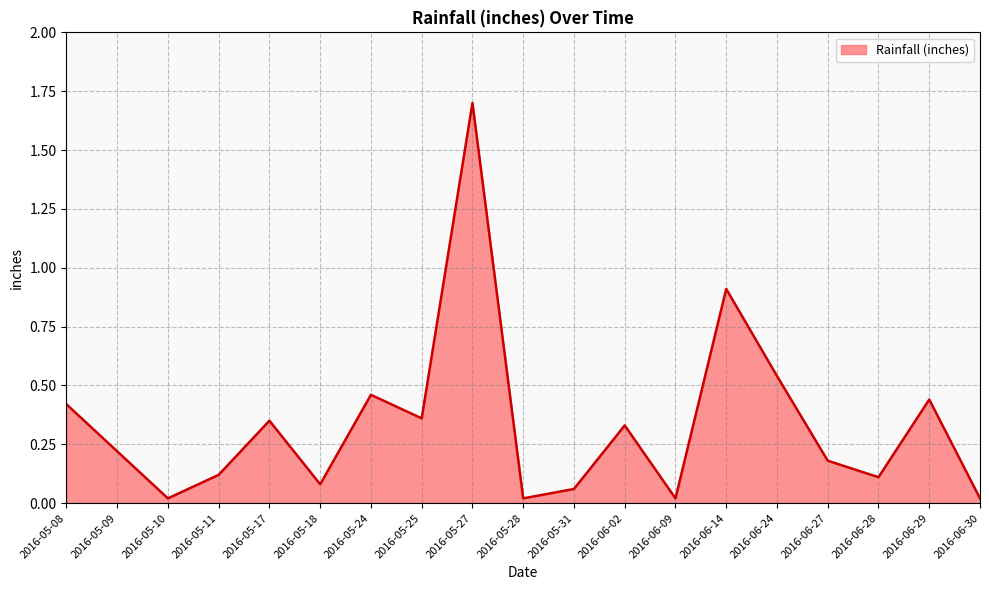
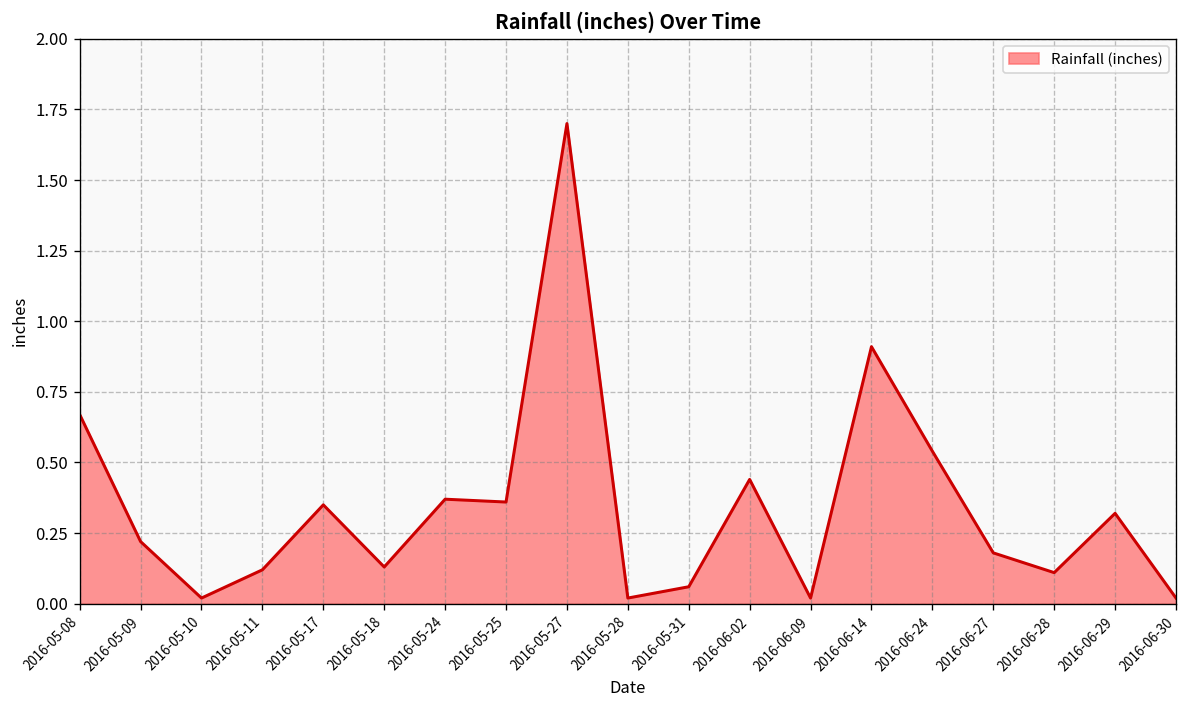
2016-05-08: 0.42 -> 0.67
2016-05-18: 0.08 -> 0.13
2016-05-24: 0.46 -> 0.37
2016-06-02: 0.33 -> 0.44
2016-06-29: 0.44 -> 0.32
